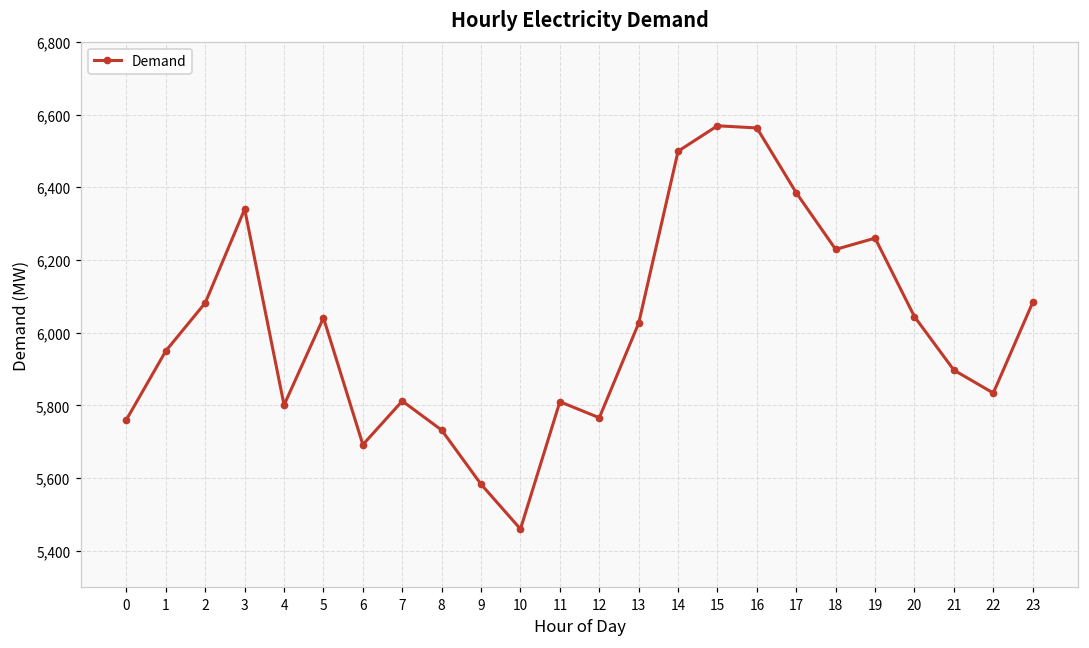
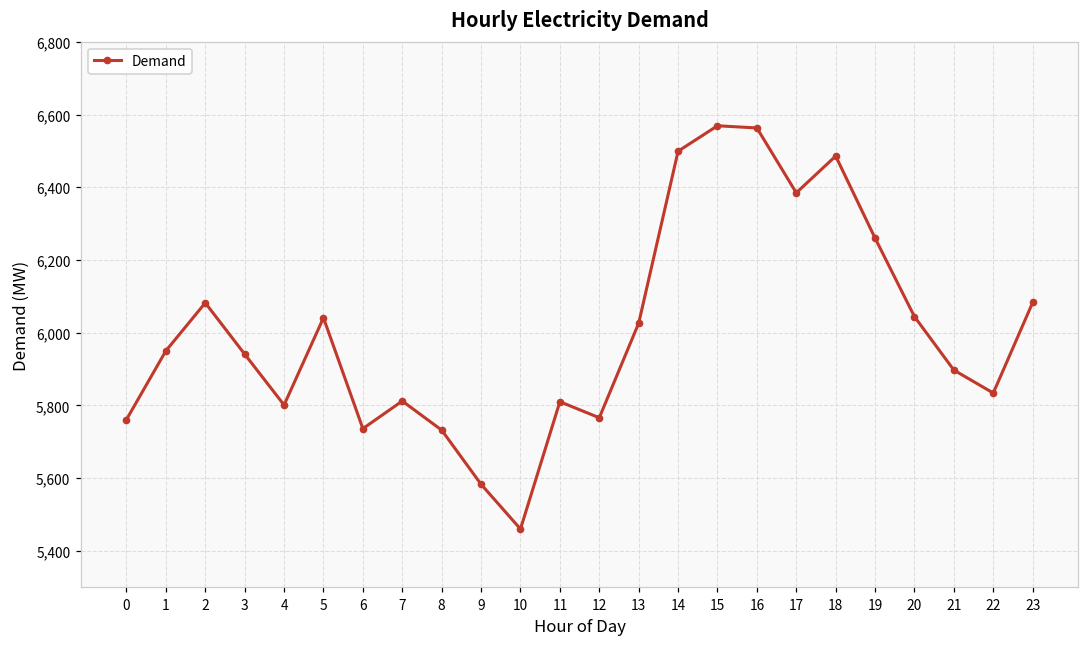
3: 6,340 -> 5,940
6: 5,690 -> 5,740
18: 6,230 -> 6,490
